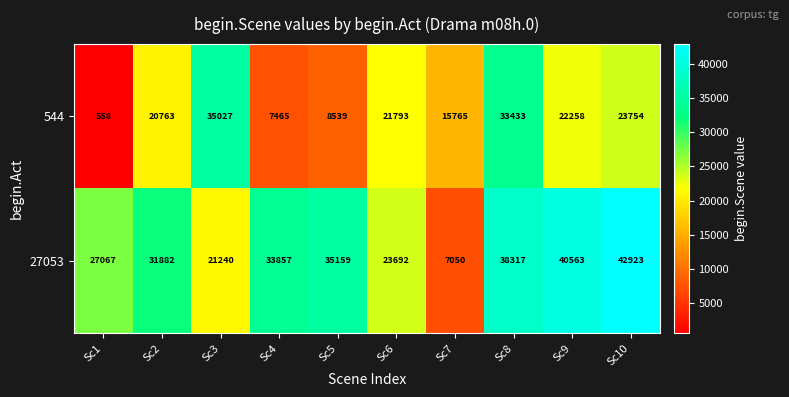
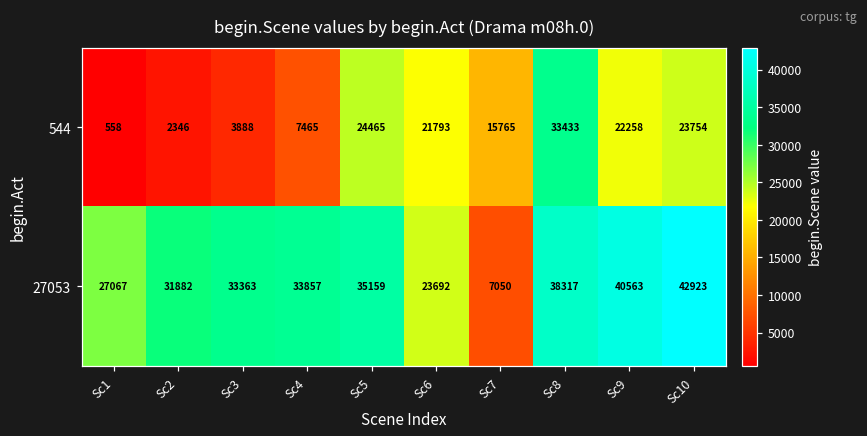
544, Sc2: 20763 -> 2346
544, Sc3: 35027 -> 3888
544, Sc5: 8539 -> 24465
27053, Sc3: 21240 -> 33363
